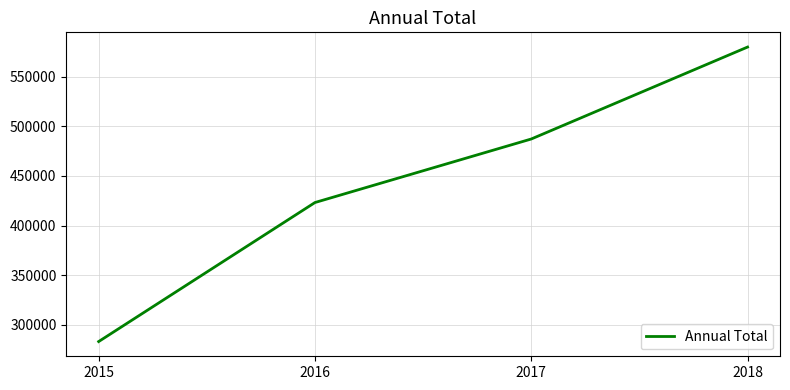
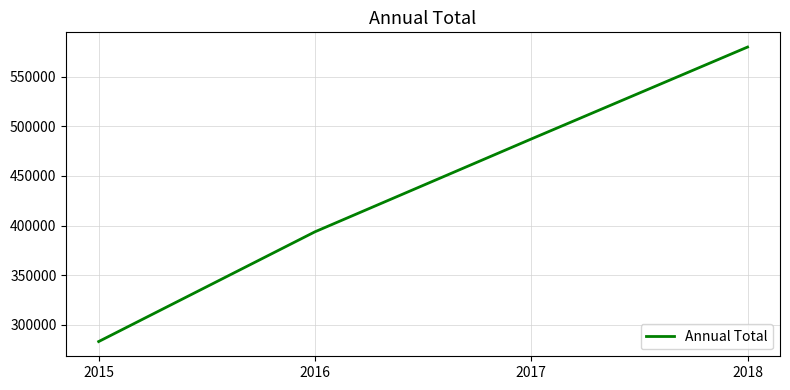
2016: 420000 -> 390000
